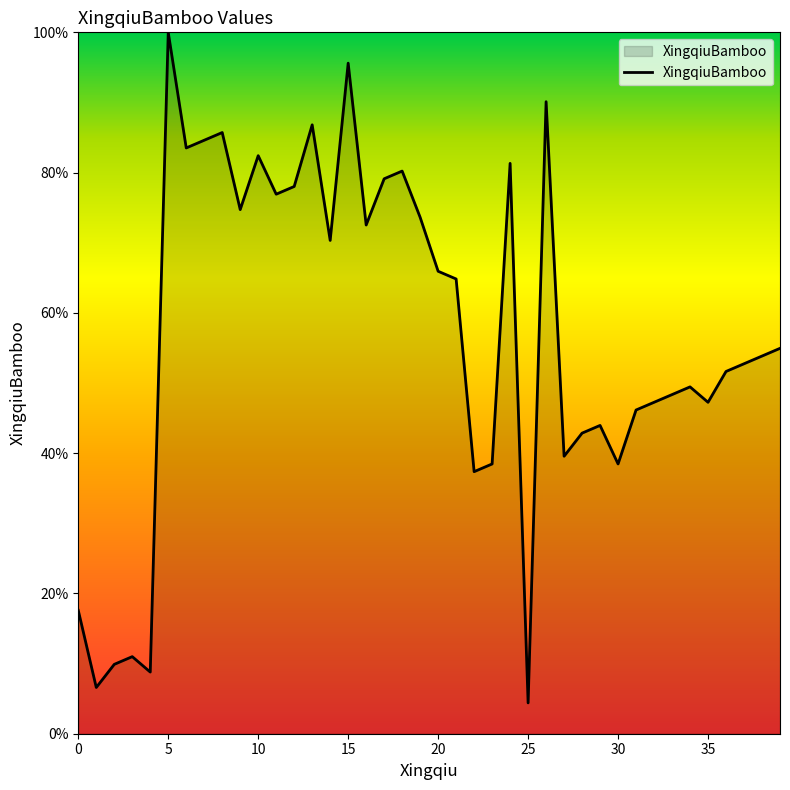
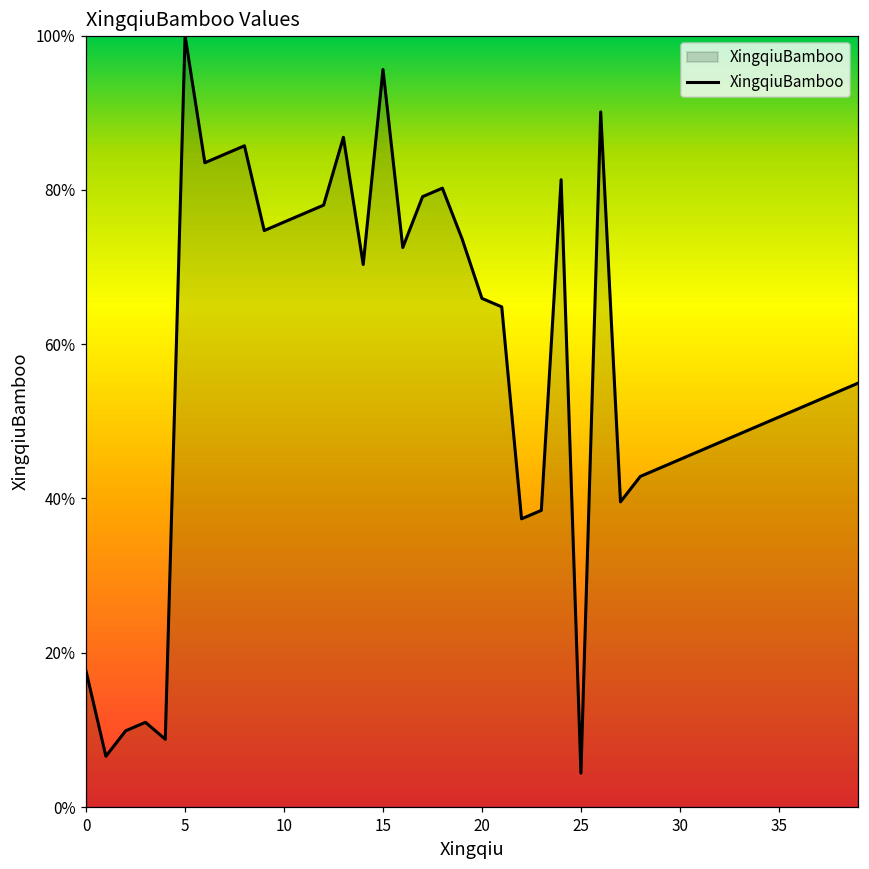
10: 82% -> 76%
30: 38% -> 45%
35: 47% -> 51%
